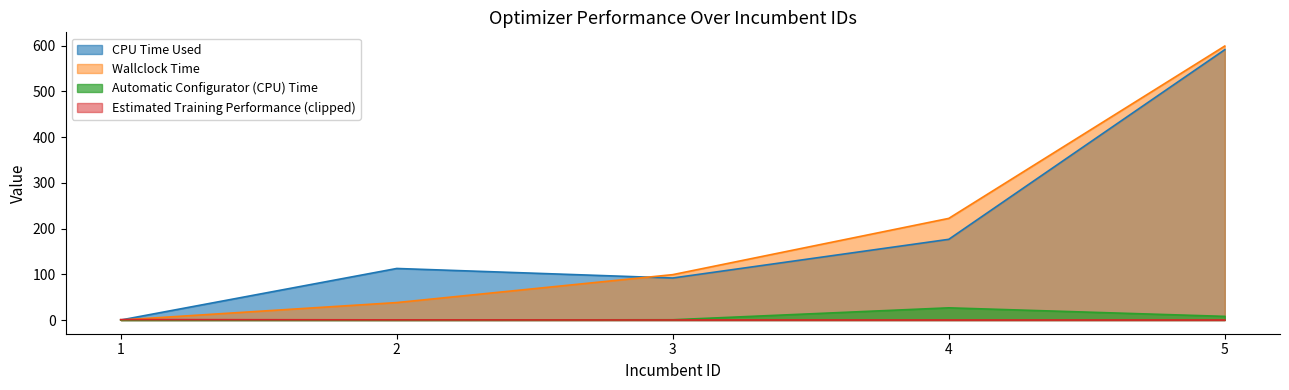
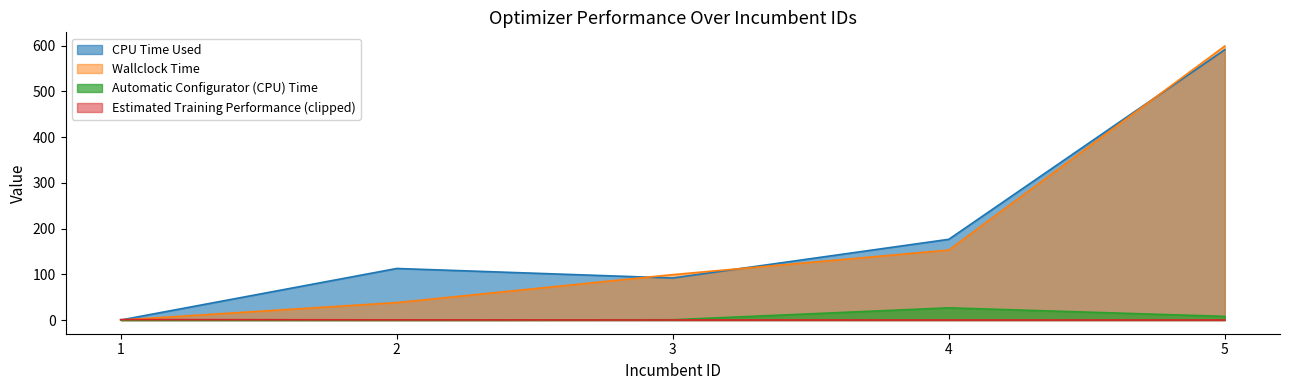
Wallclock Time, 4: 220 -> 150
